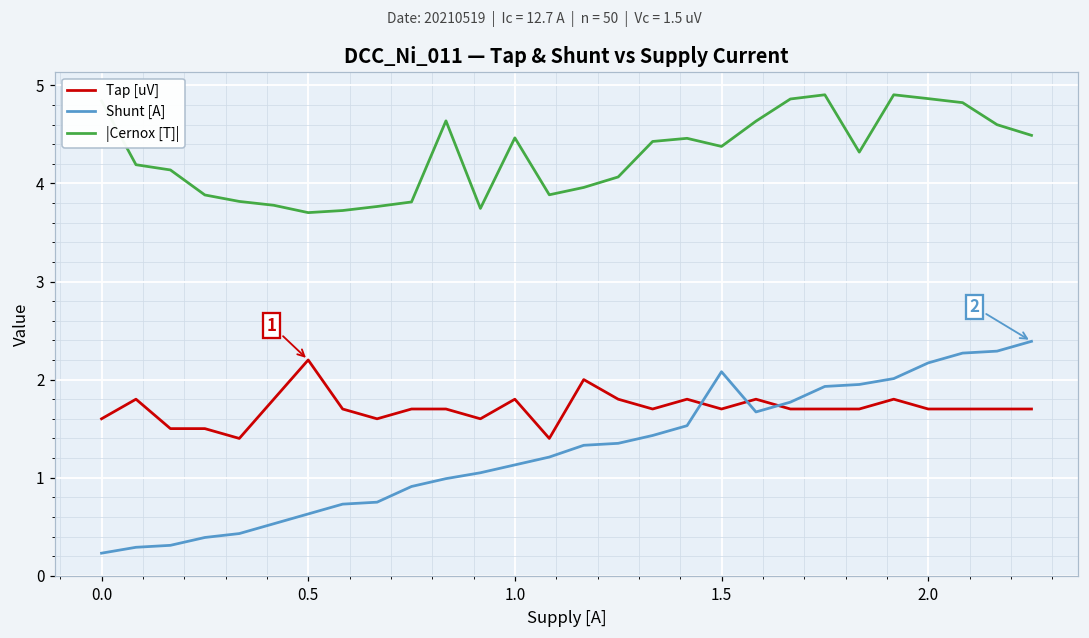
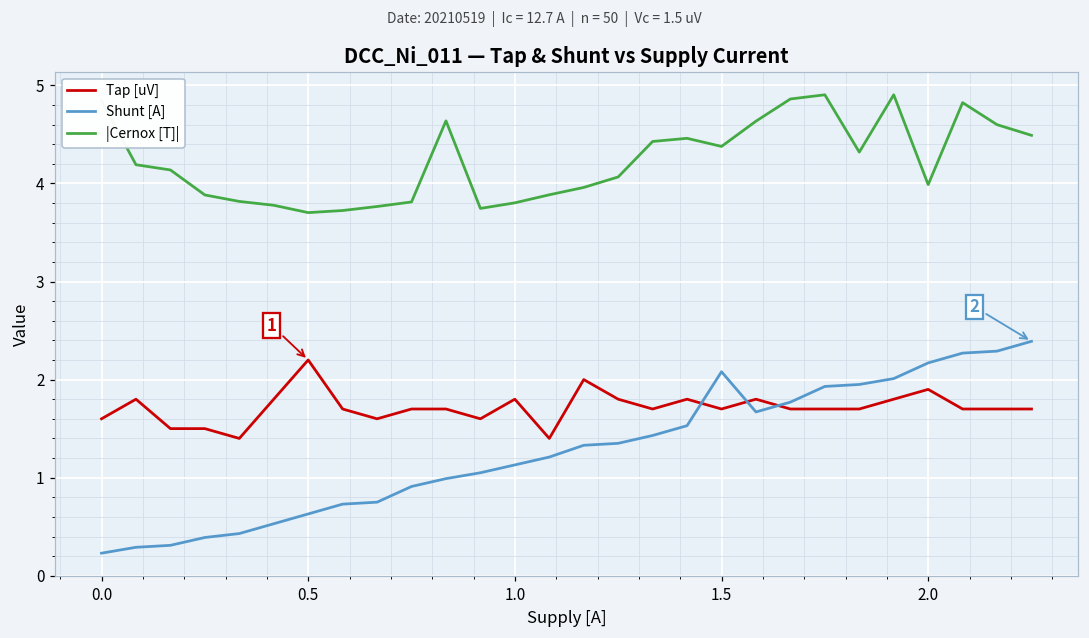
|Cernox [T]|, 1.0: 4.5 -> 3.8
Tap [uV], 2.0: 1.7 -> 1.9
|Cernox [T]|, 2.0: 4.9 -> 4.0
